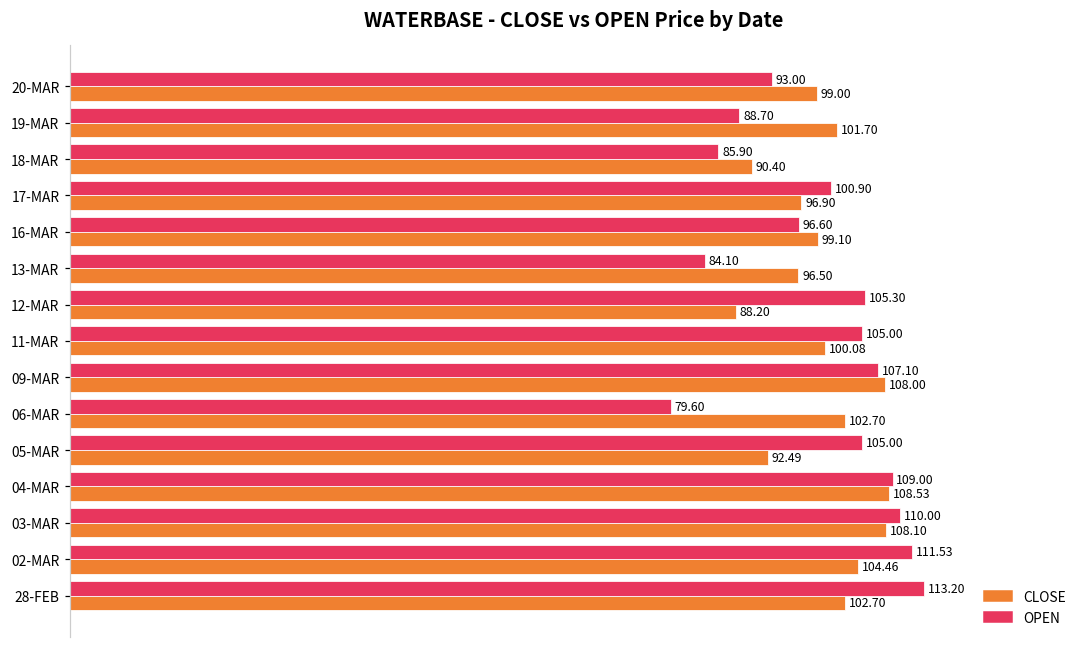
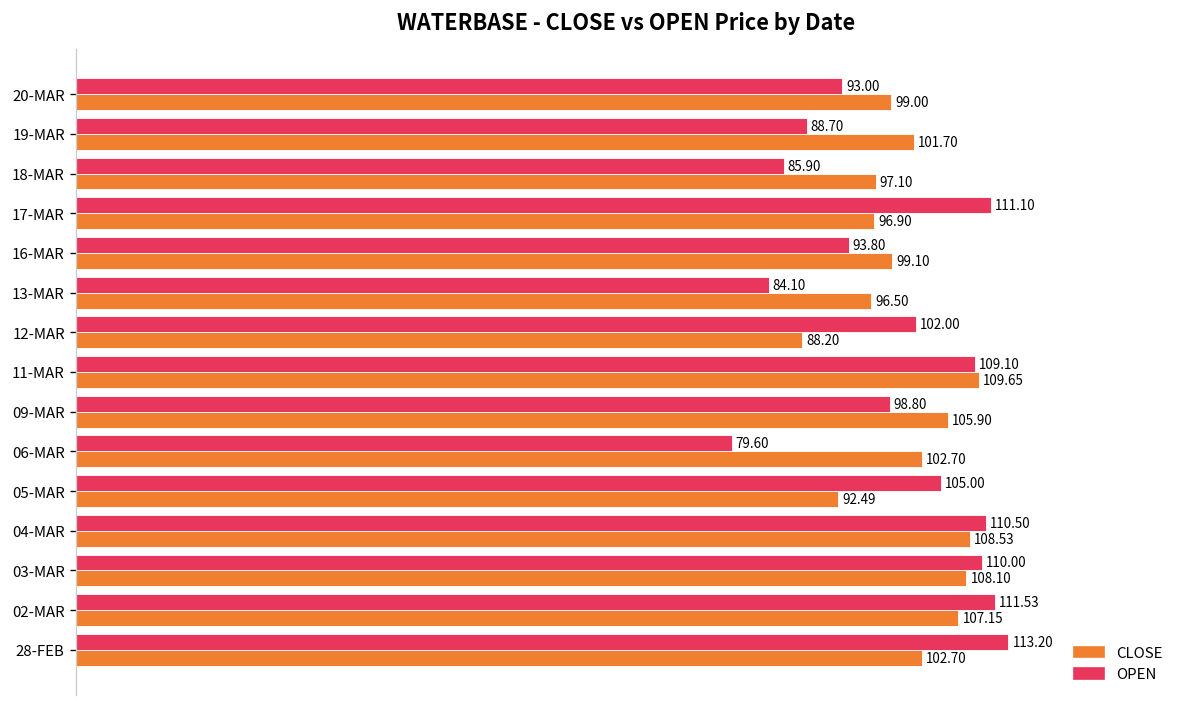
CLOSE, 18-MAR: 90.40 -> 97.10
OPEN, 17-MAR: 100.90 -> 111.10
OPEN, 16-MAR: 96.60 -> 93.80
OPEN, 12-MAR: 105.30 -> 102.00
OPEN, 11-MAR: 105.00 -> 109.10
CLOSE, 11-MAR: 100.08 -> 109.65
OPEN, 09-MAR: 107.10 -> 98.80
CLOSE, 09-MAR: 108.00 -> 105.90
OPEN, 04-MAR: 109.00 -> 110.50
CLOSE, 02-MAR: 104.46 -> 107.15
